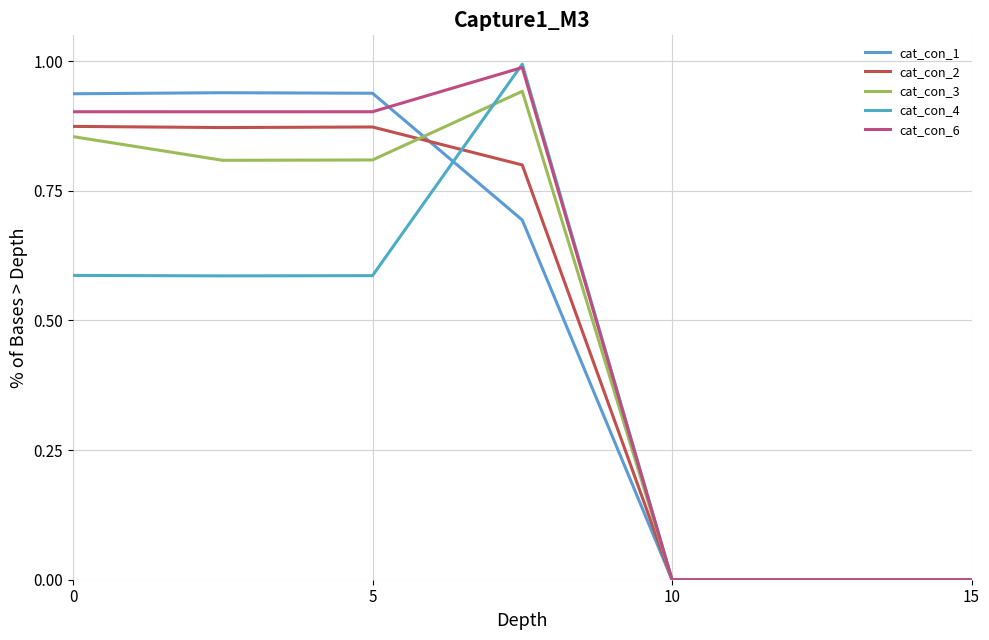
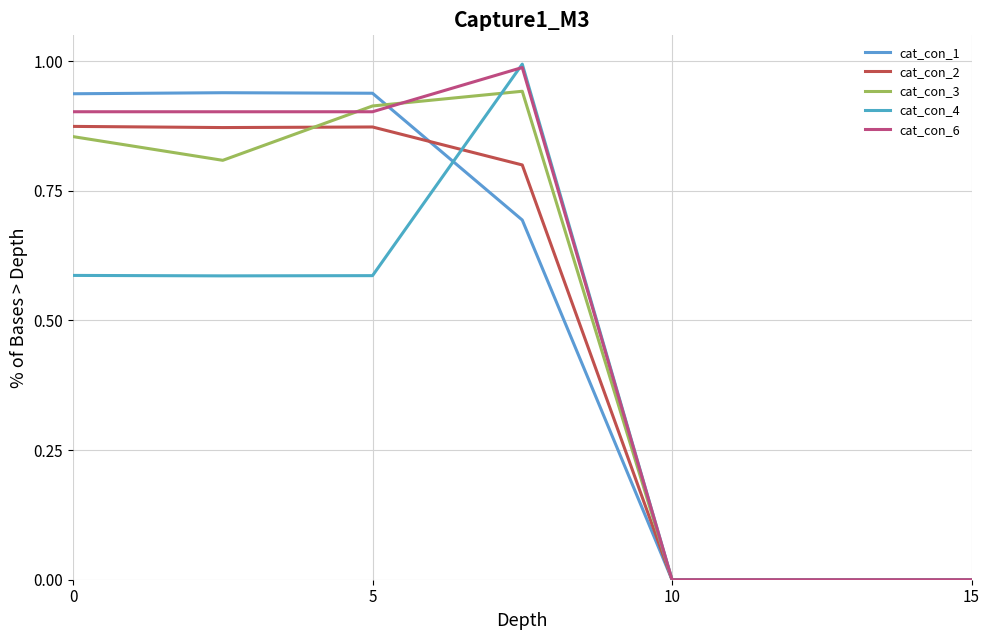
cat_con_3, 5: 0.81 -> 0.91
